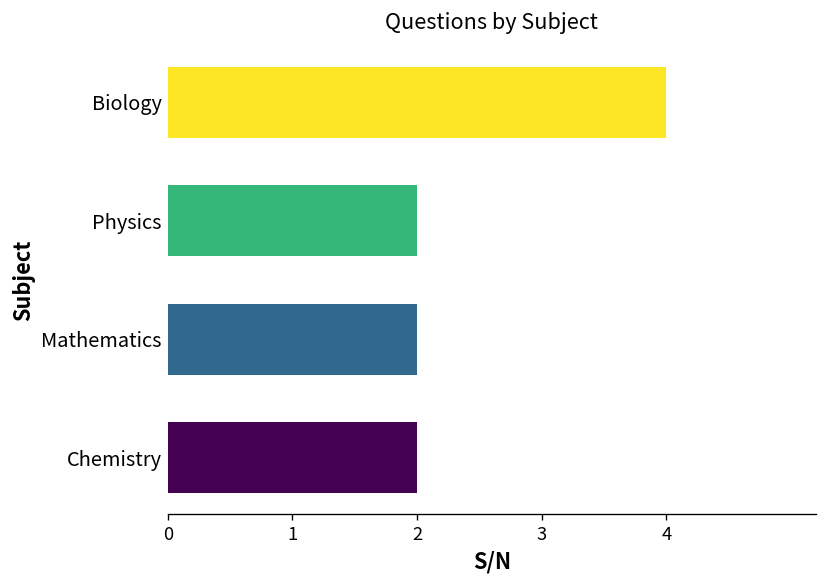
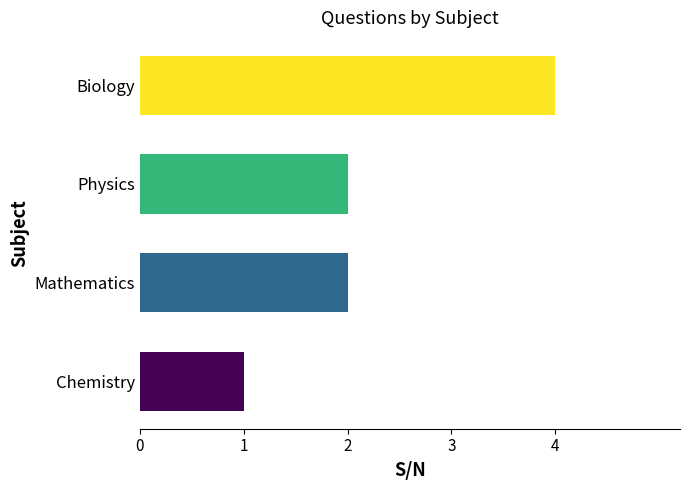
Chemistry: 2 -> 1
